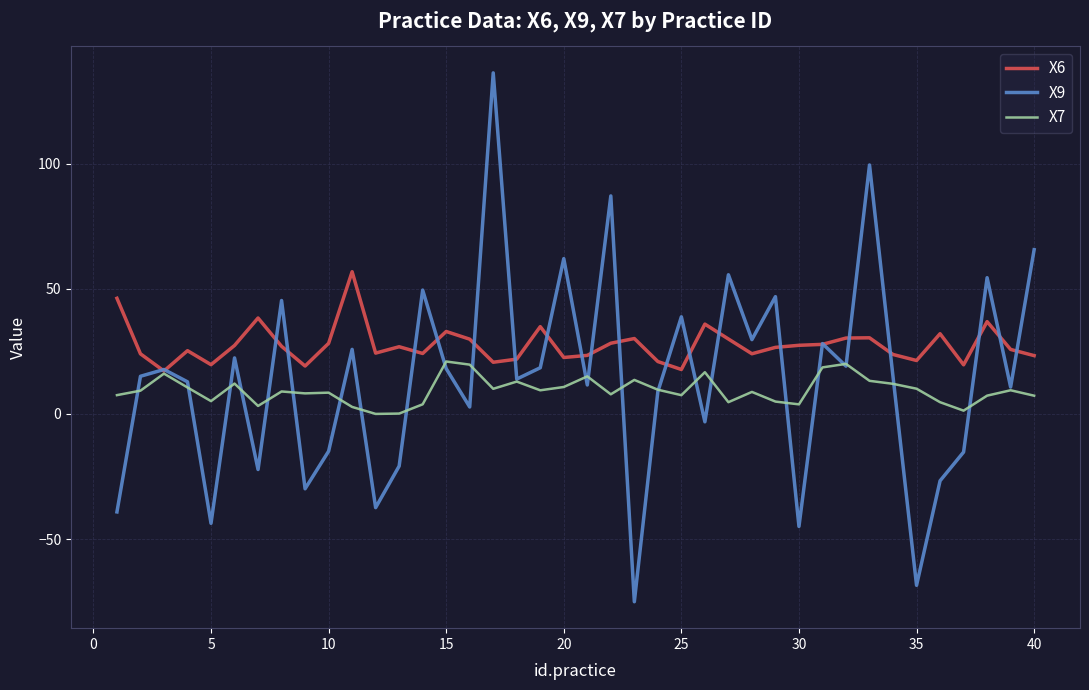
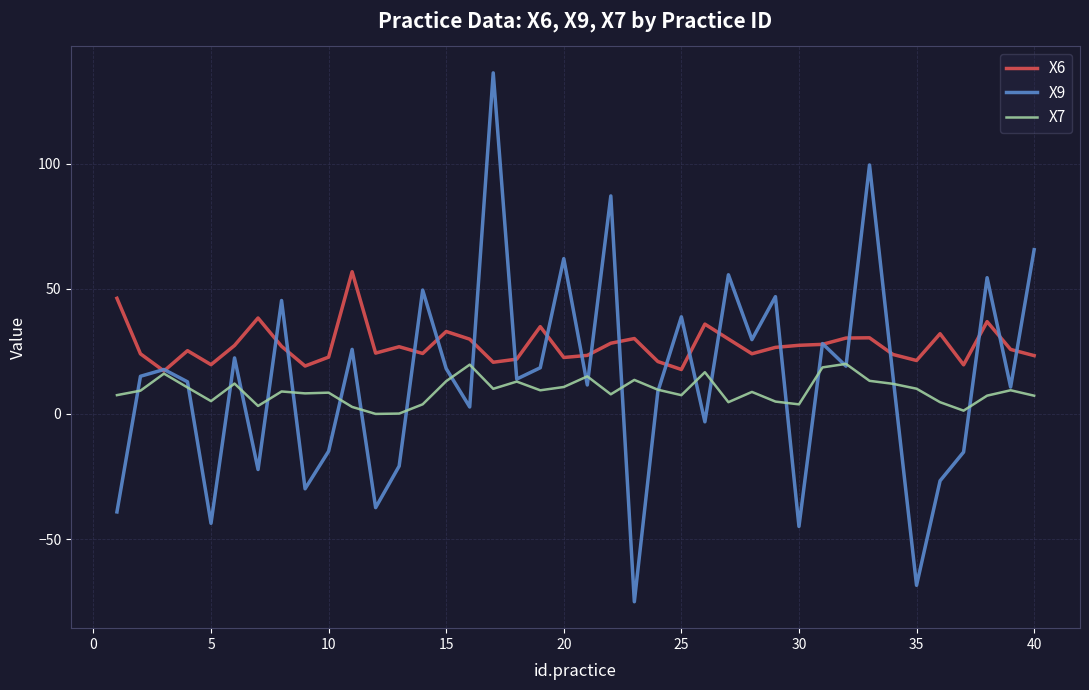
X6, 10: 28 -> 23
X7, 15: 21 -> 13
